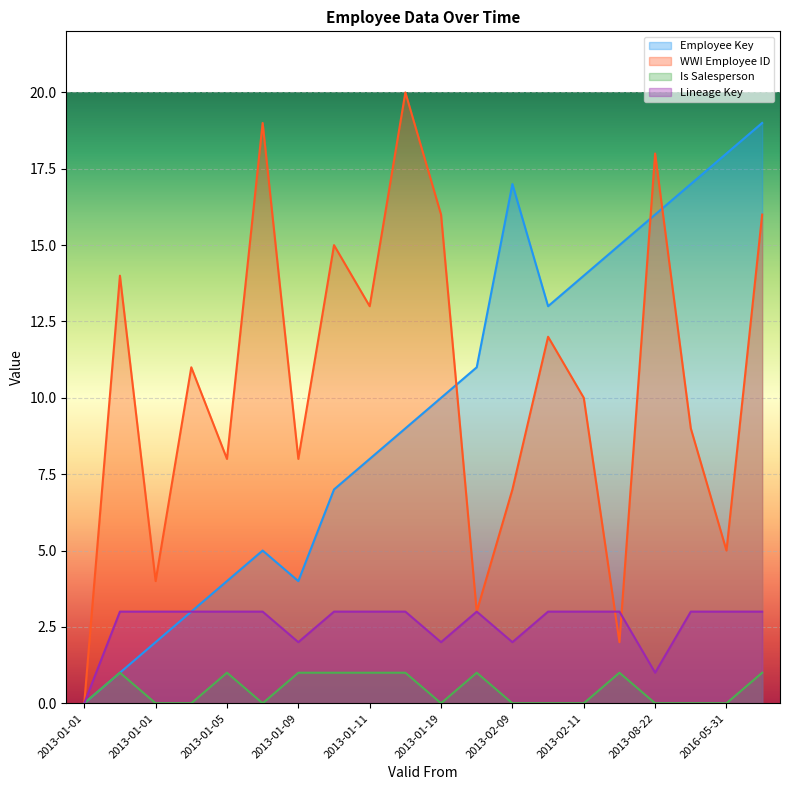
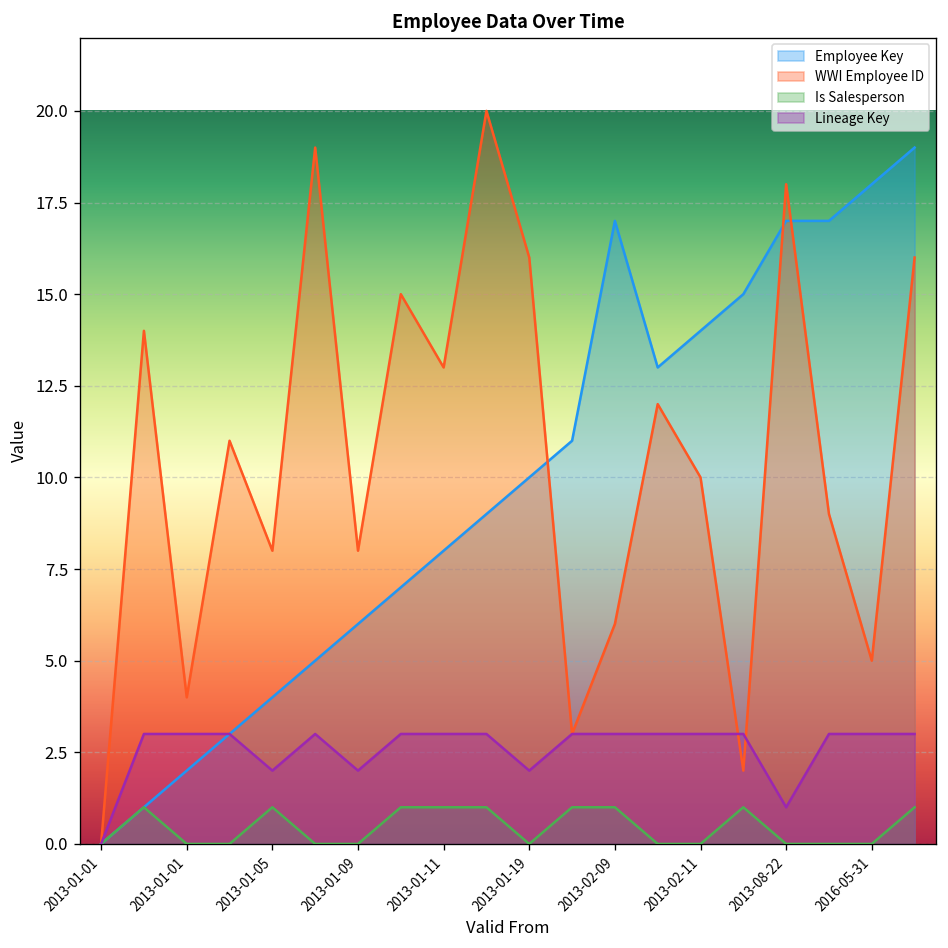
Lineage Key, 2013-01-05: 3 -> 2
Employee Key, 2013-01-09: 4 -> 6
Is Salesperson, 2013-01-09: 1 -> 0
WWI Employee ID, 2013-02-09: 7 -> 6
Is Salesperson, 2013-02-09: 0 -> 1
Lineage Key, 2013-02-09: 2 -> 3
Employee Key, 2013-08-22: 16 -> 17
